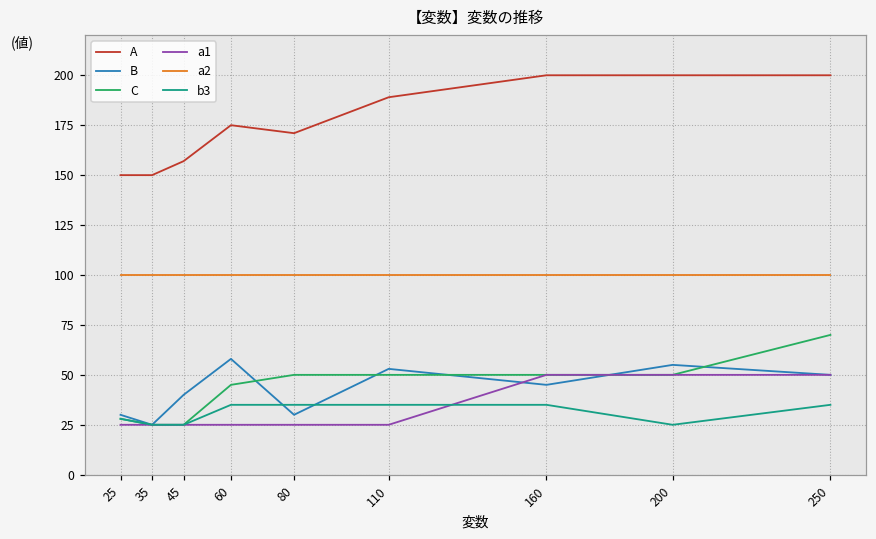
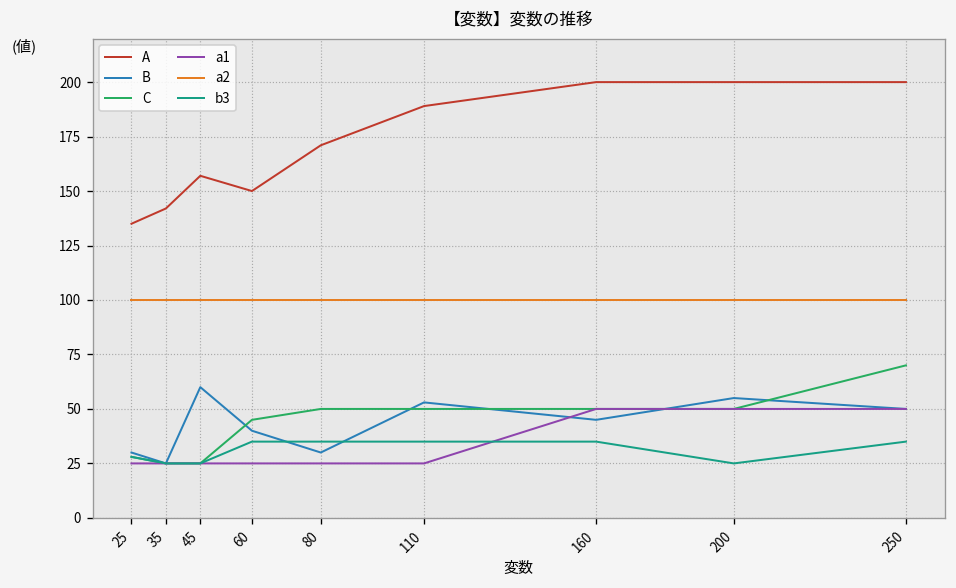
A, 25: 150 -> 135
A, 35: 150 -> 142
B, 45: 40 -> 60
A, 60: 175 -> 150
B, 60: 58 -> 40
